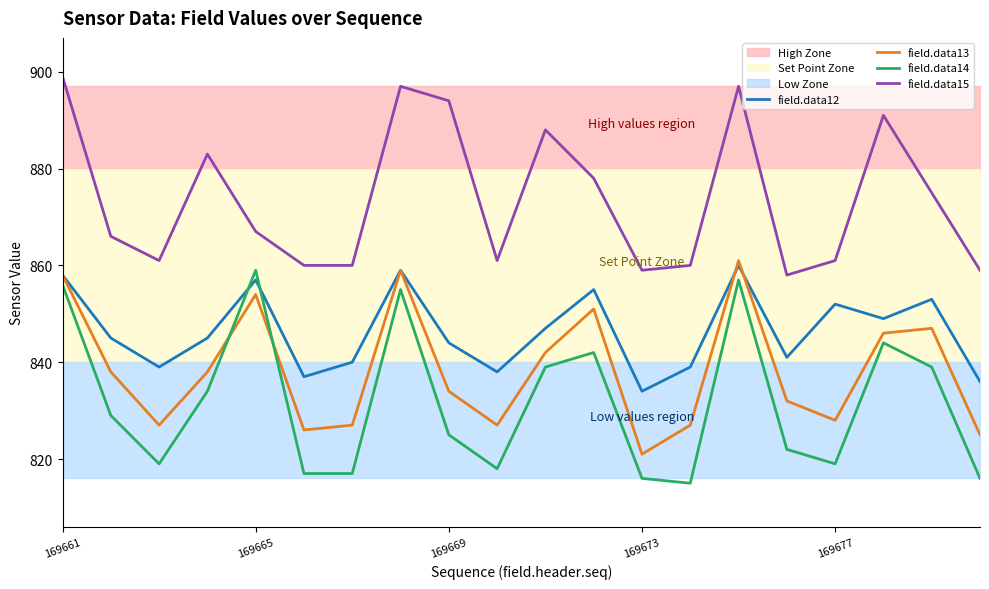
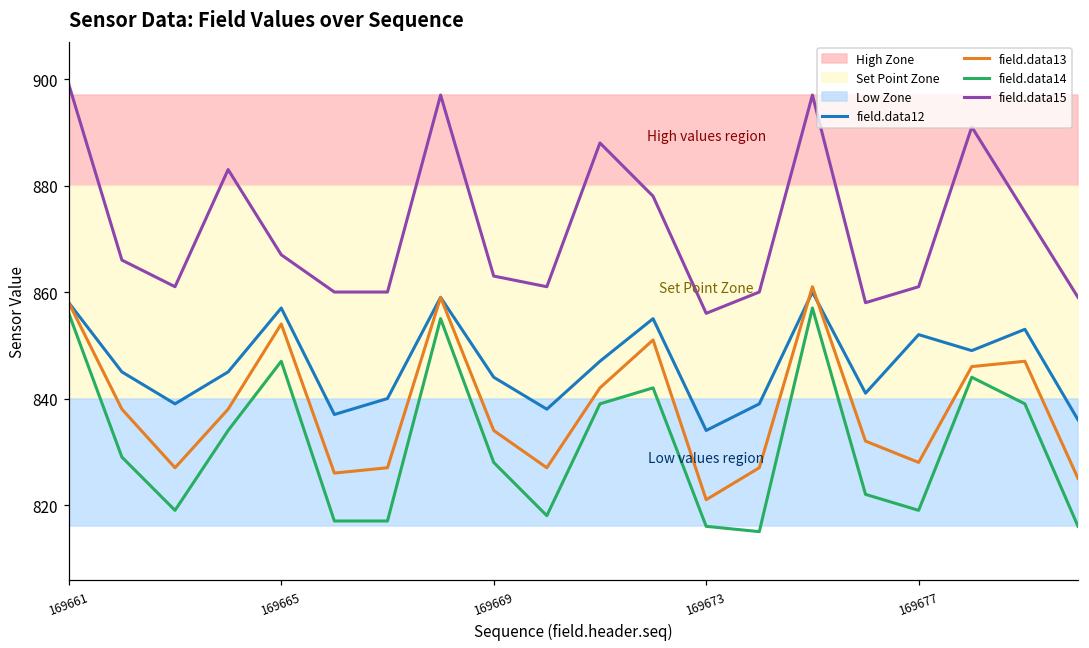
field.data14, 169665: 859 -> 847
field.data14, 169669: 825 -> 828
field.data15, 169669: 894 -> 863
field.data15, 169673: 859 -> 856
